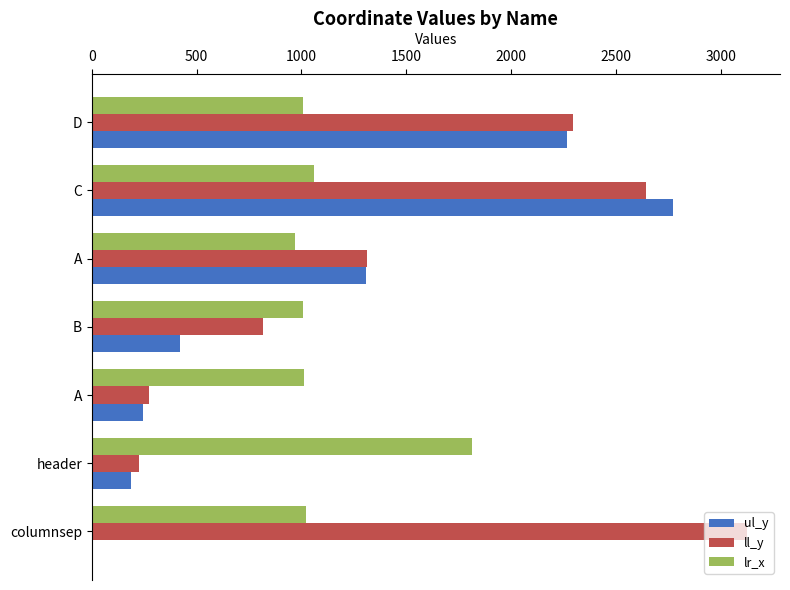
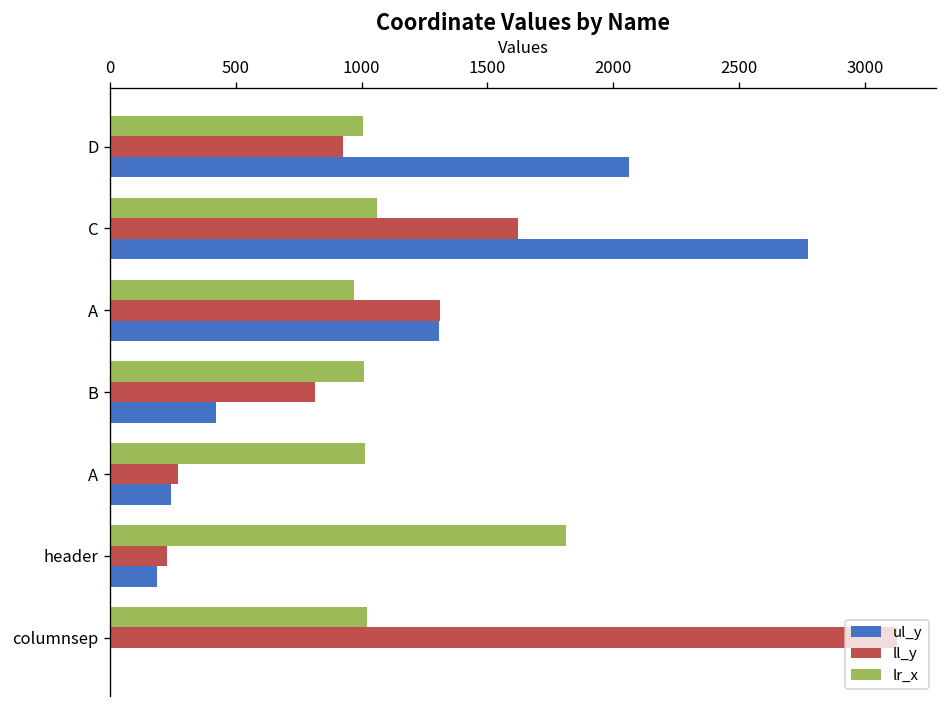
ll_y, D: 2290 -> 930
ul_y, D: 2270 -> 2060
ll_y, C: 2640 -> 1620
